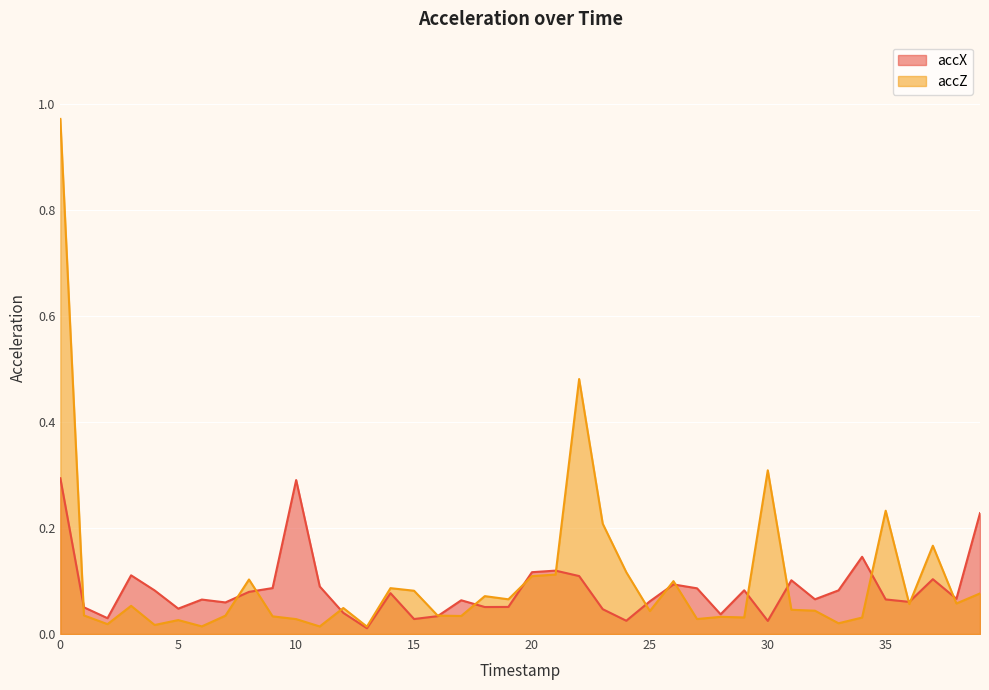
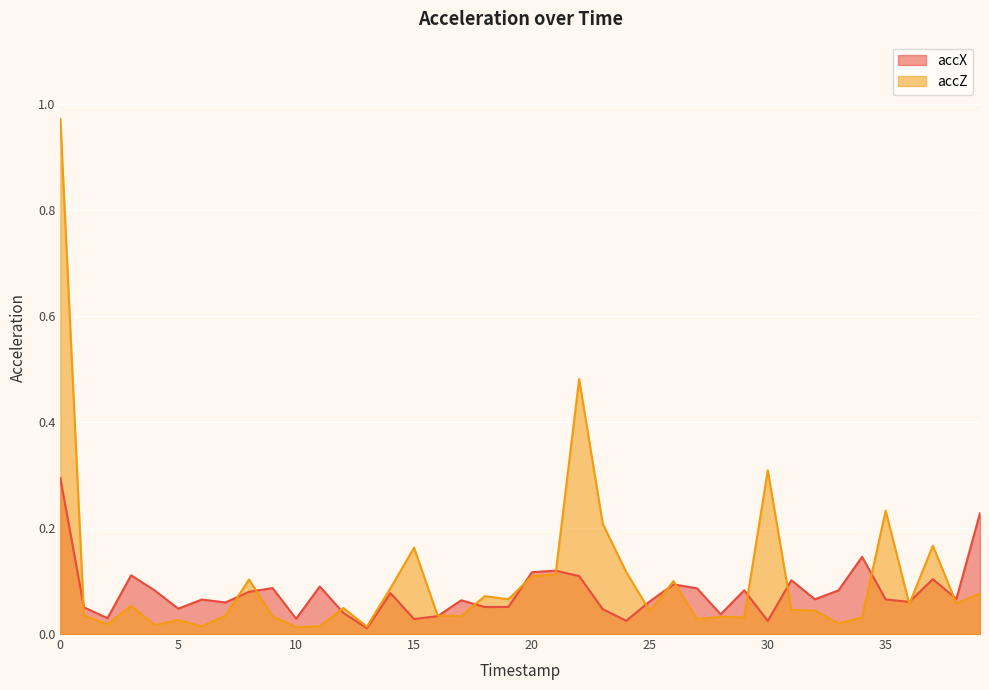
accX, 10: 0.29 -> 0.03
accZ, 10: 0.03 -> 0.01
accZ, 15: 0.08 -> 0.16
